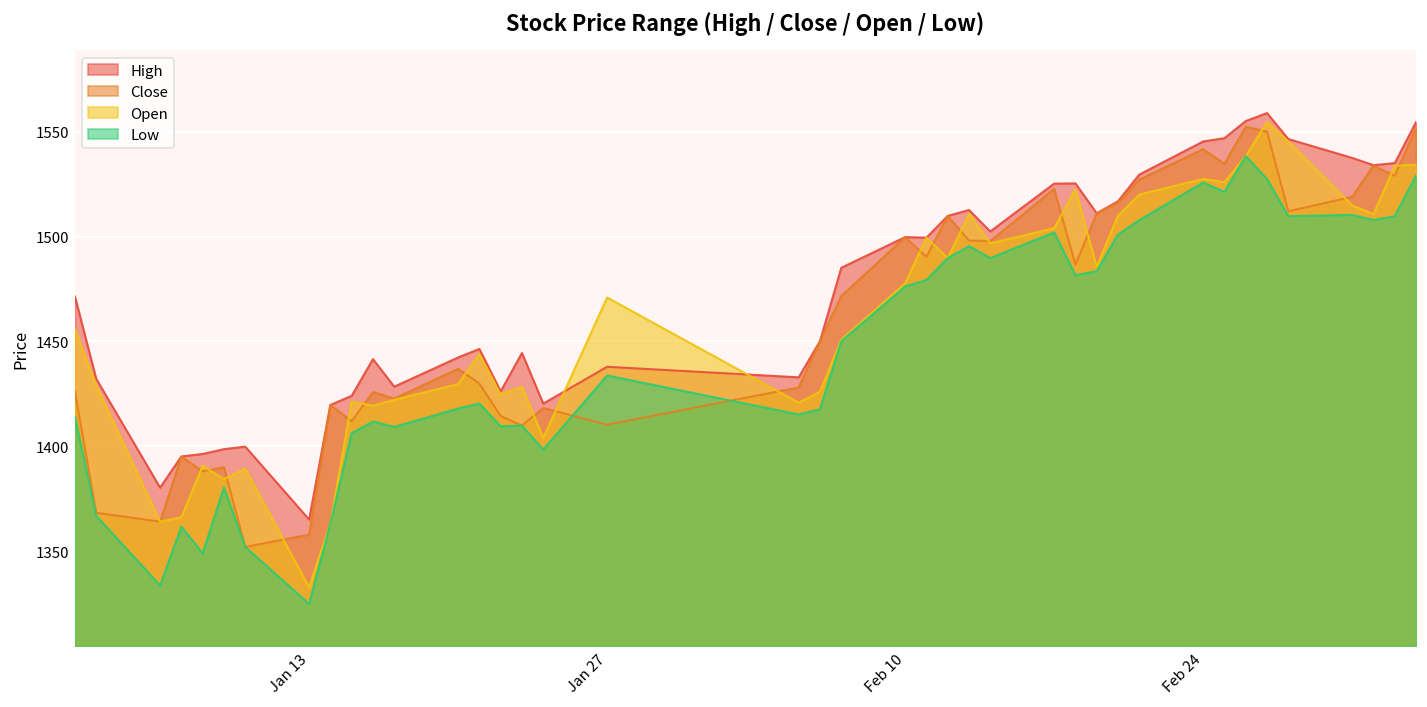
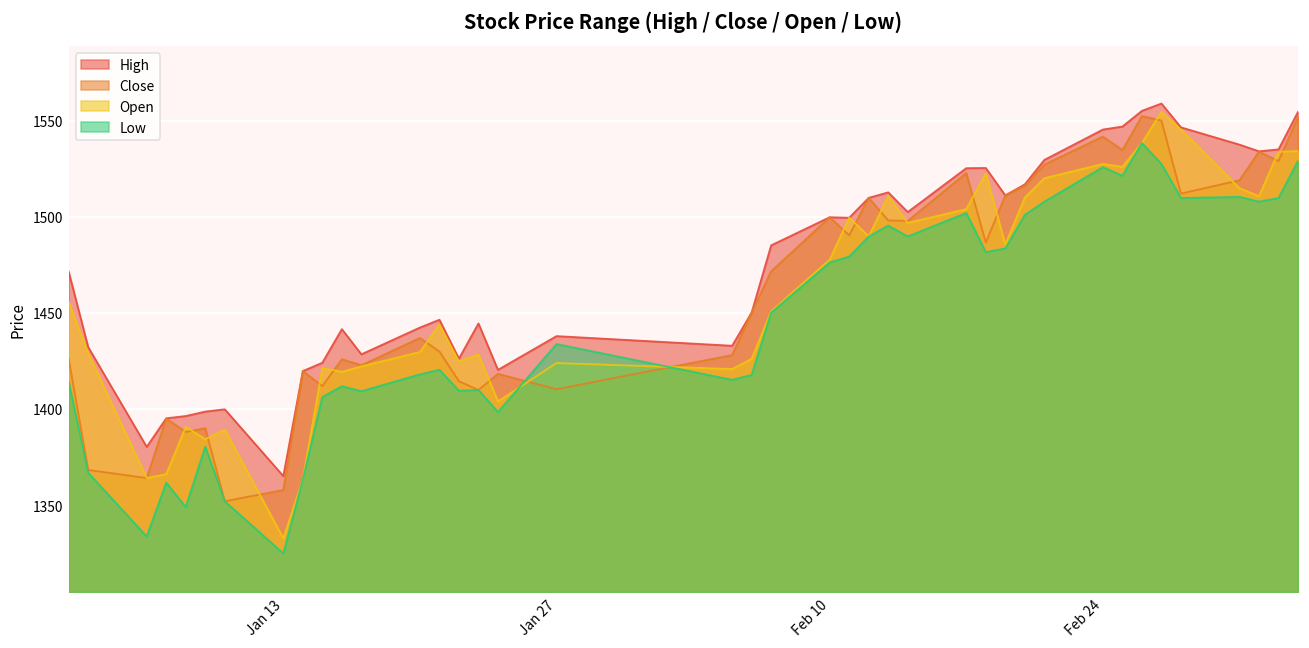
Open, Jan 27: 1471 -> 1424
